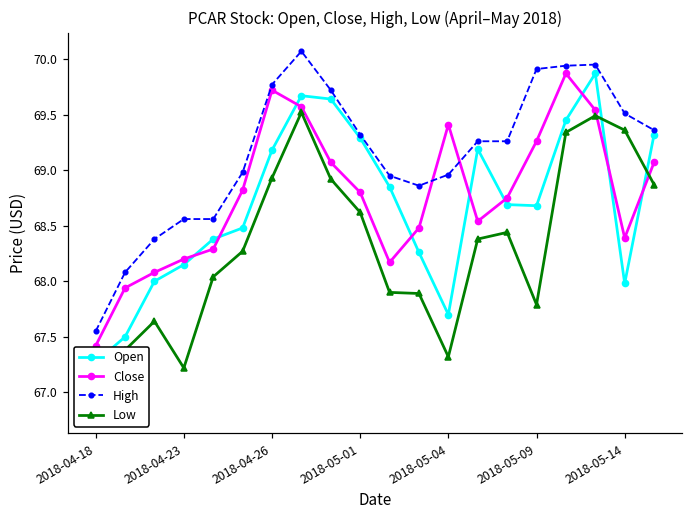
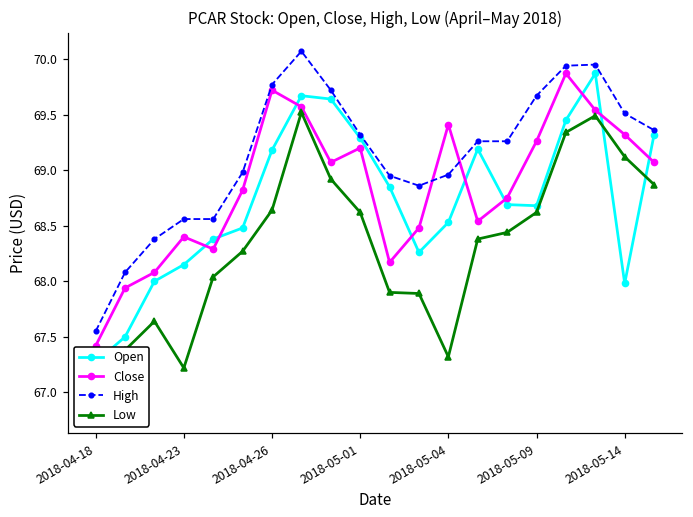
Close, 2018-04-23: 68.2 -> 68.4
Low, 2018-04-26: 68.93 -> 68.64
Close, 2018-05-01: 68.8 -> 69.2
Open, 2018-05-04: 67.70 -> 68.53
High, 2018-05-09: 69.91 -> 69.67
Low, 2018-05-09: 67.79 -> 68.62
Close, 2018-05-14: 68.39 -> 69.32
Low, 2018-05-14: 69.36 -> 69.12
